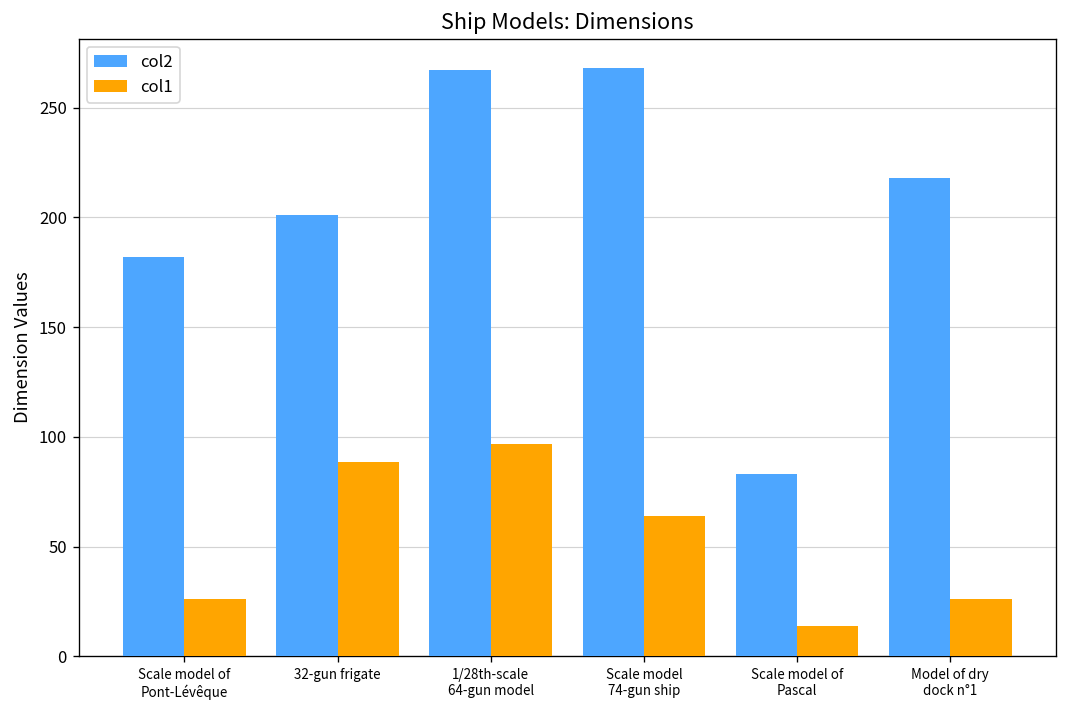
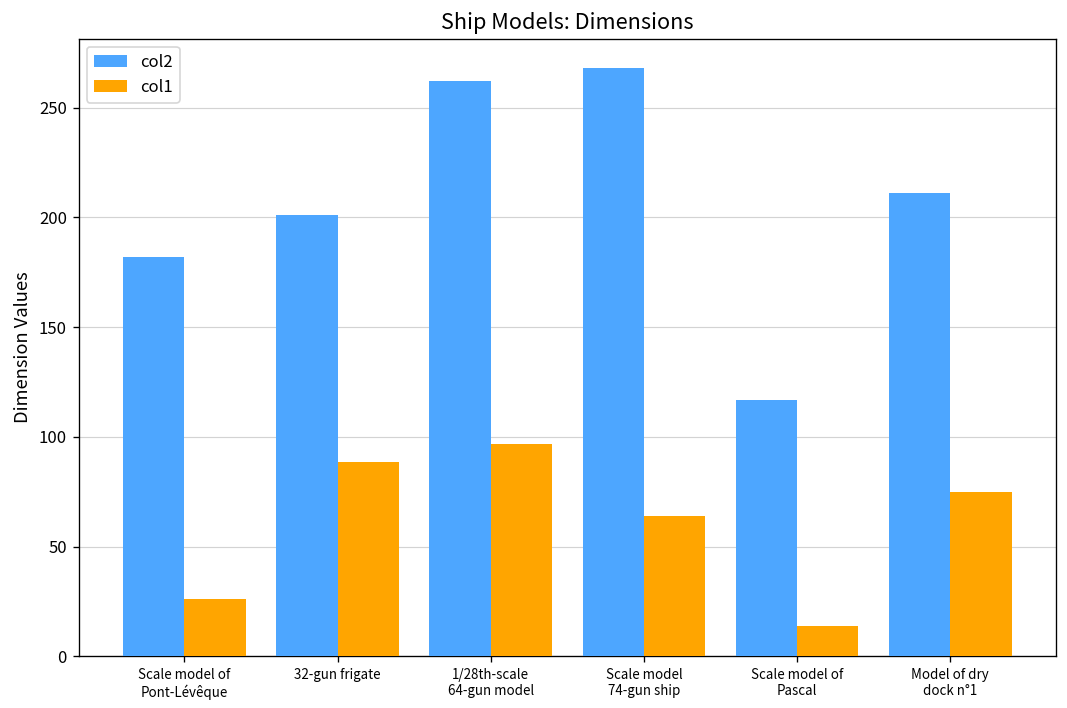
col2, 1/28th-scale 64-gun model: 267 -> 262
col2, Scale model of Pascal: 83 -> 117
col2, Model of dry dock n°1: 218 -> 211
col1, Model of dry dock n°1: 26 -> 75
